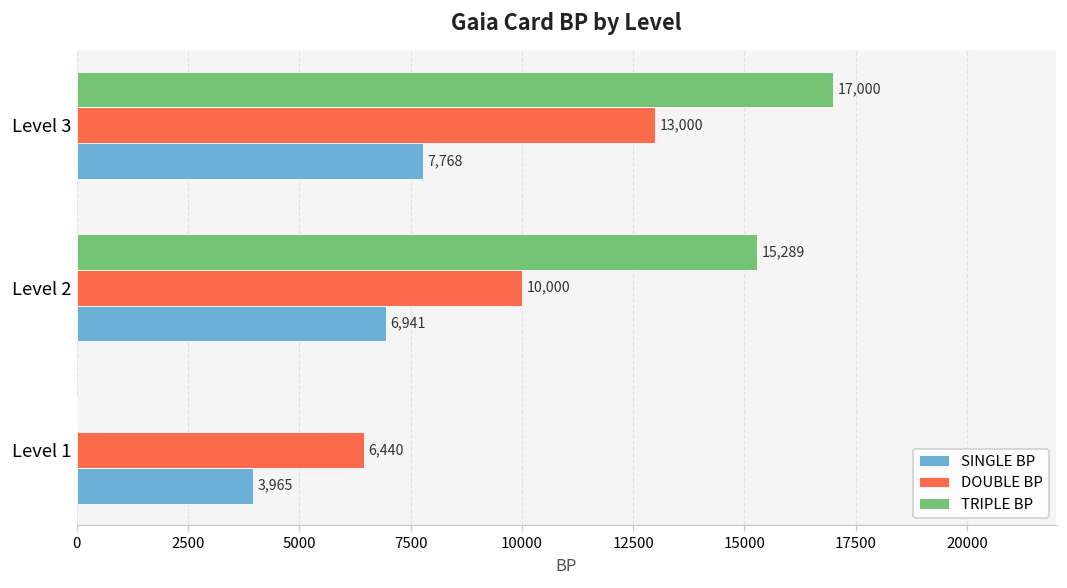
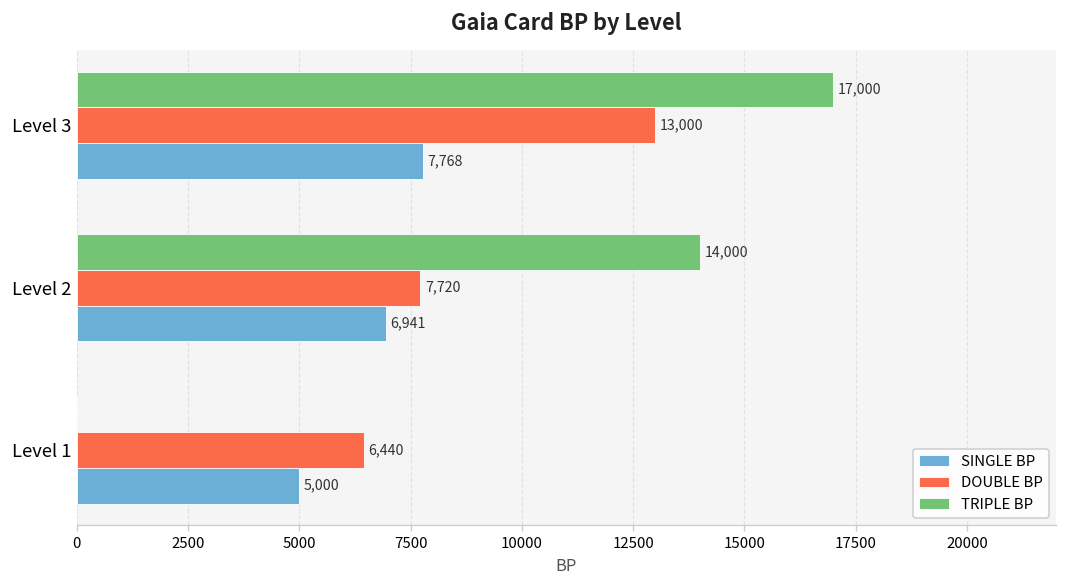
TRIPLE BP, Level 2: 15,289 -> 14,000
DOUBLE BP, Level 2: 10,000 -> 7,720
SINGLE BP, Level 1: 3,965 -> 5,000
